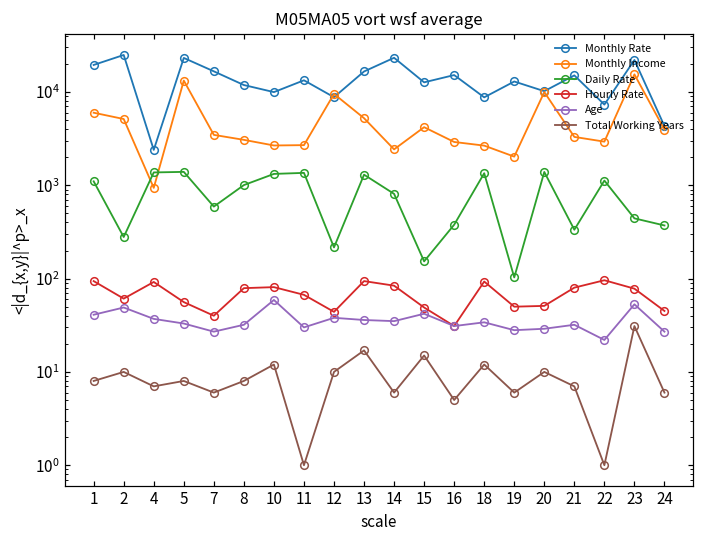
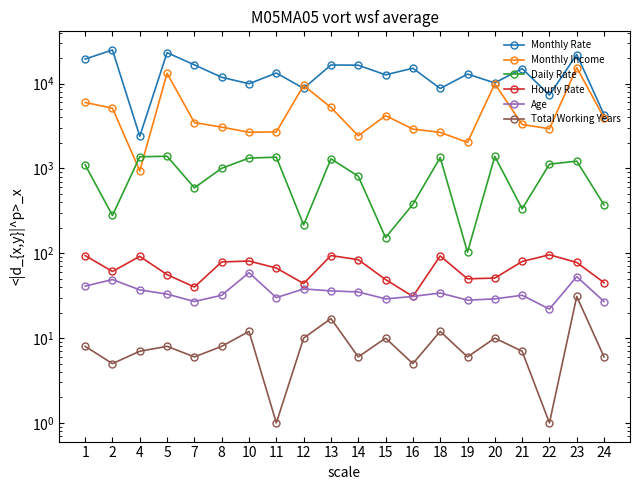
Total Working Years, 2: 10 -> 5
Monthly Rate, 14: 23000 -> 16000
Age, 15: 40 -> 29
Total Working Years, 15: 15 -> 10
Daily Rate, 23: 400 -> 1200
